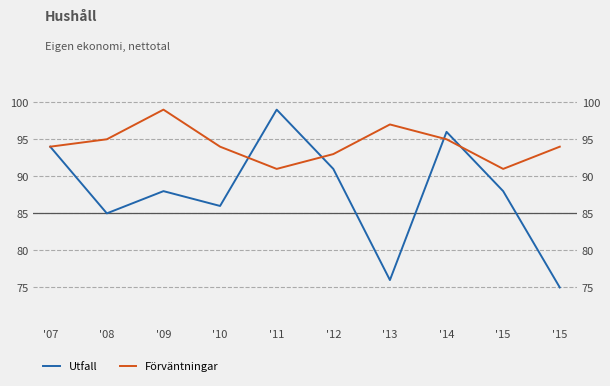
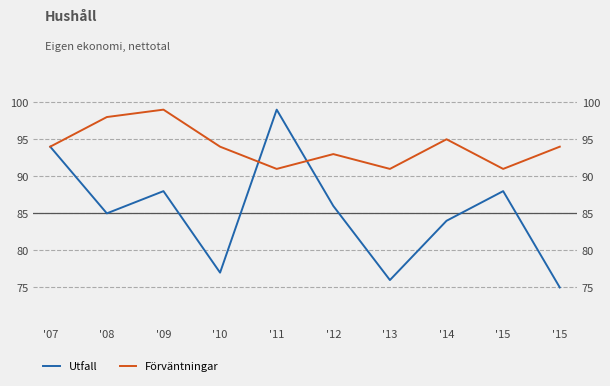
Förväntningar, '08: 95 -> 98
Utfall, '10: 86 -> 77
Utfall, '12: 91 -> 86
Förväntningar, '13: 97 -> 91
Utfall, '14: 96 -> 84
